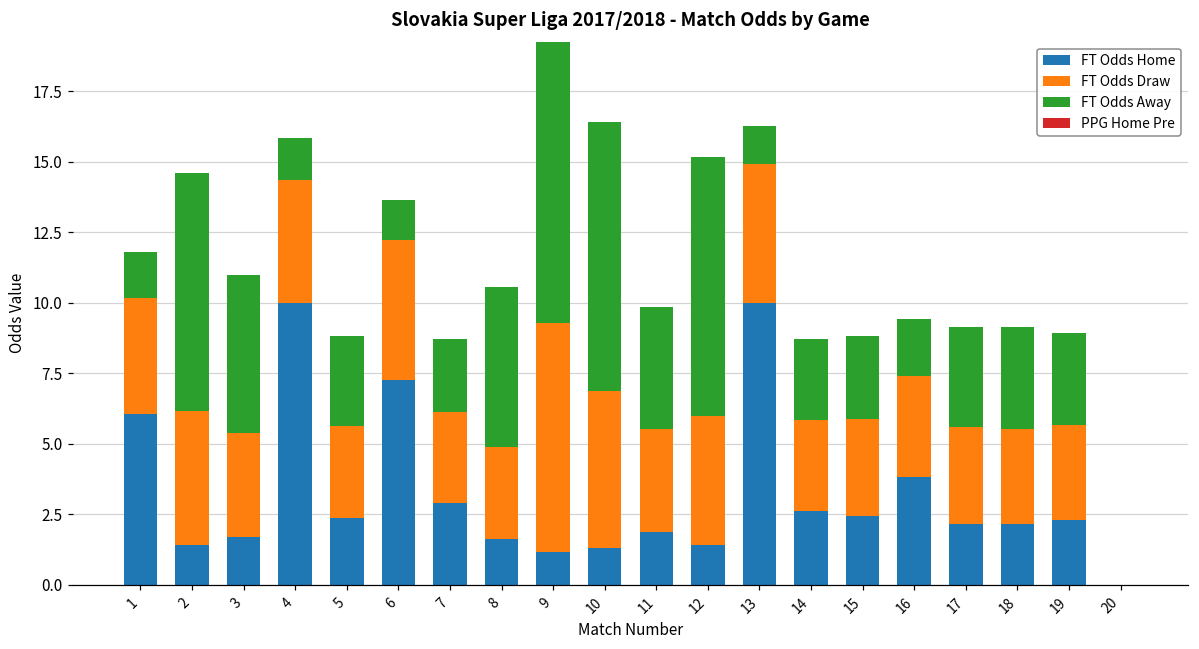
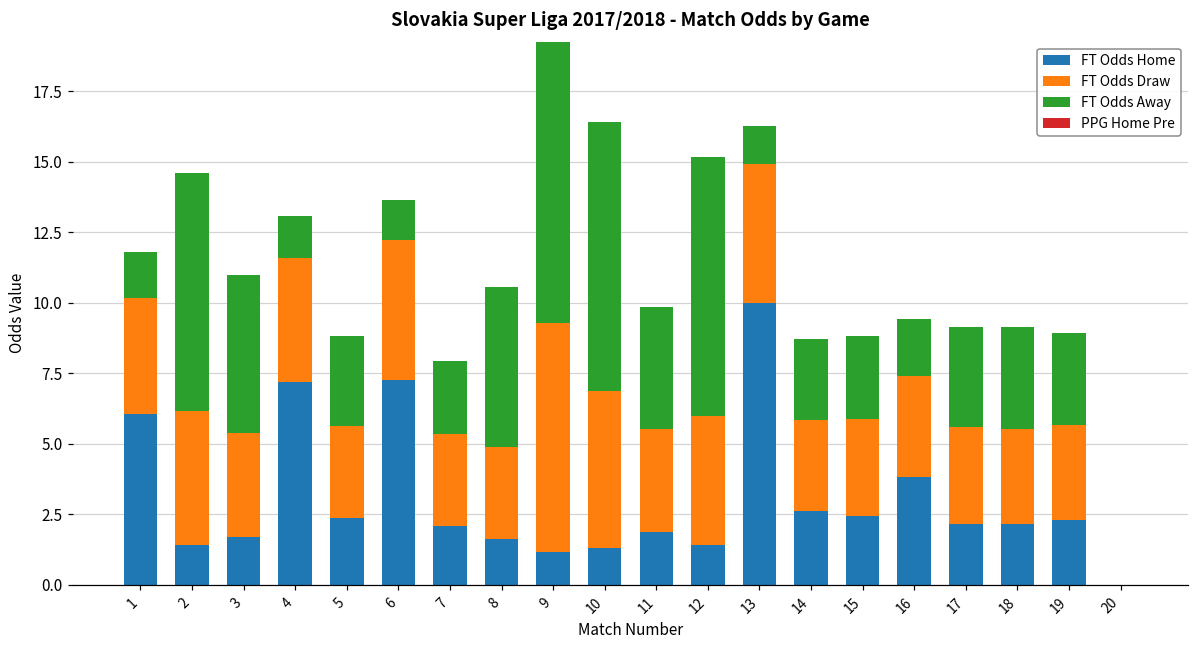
FT Odds Home, 4: 10.0 -> 7.2
FT Odds Home, 7: 2.9 -> 2.1
